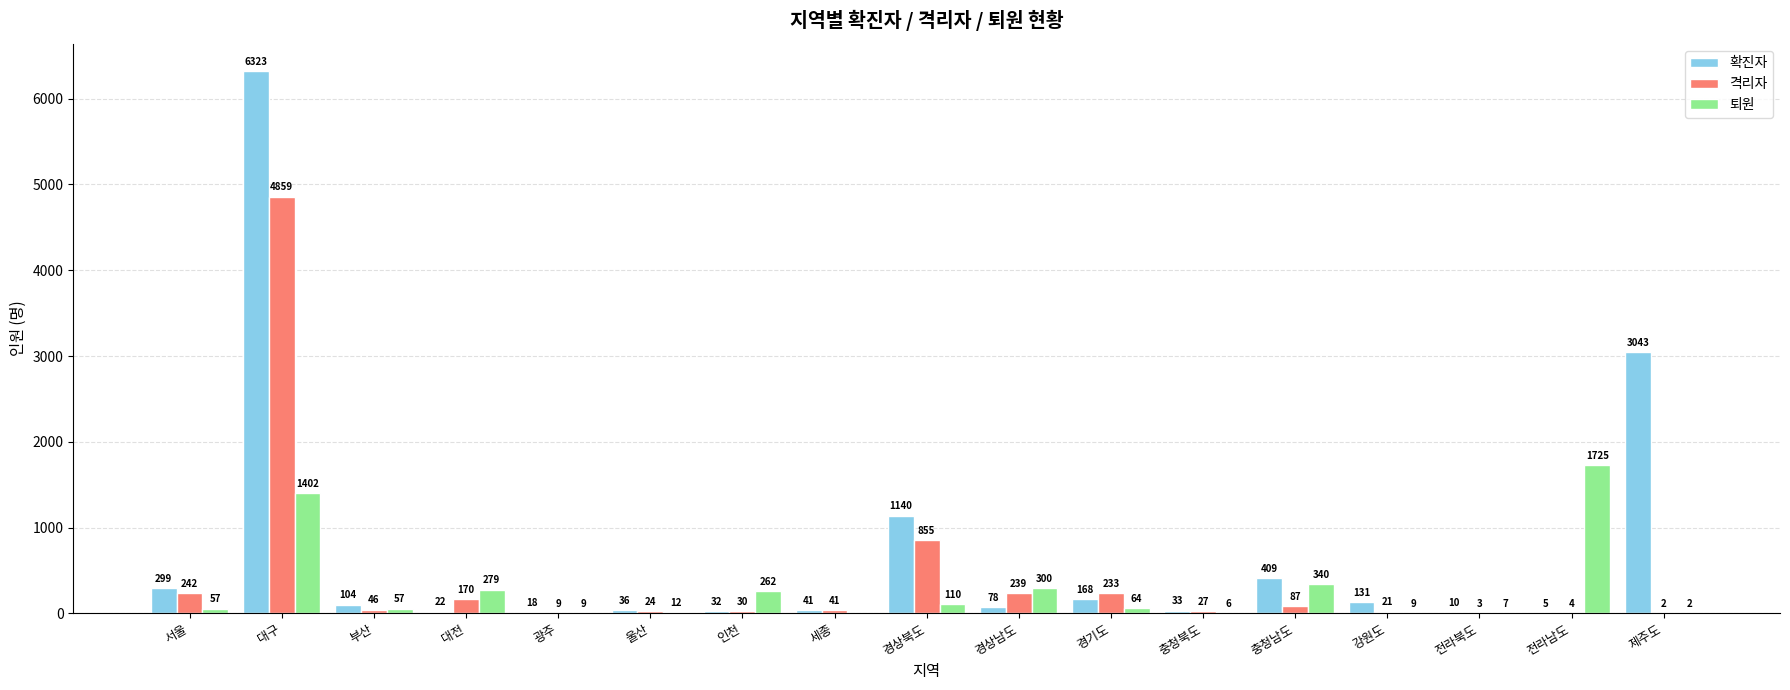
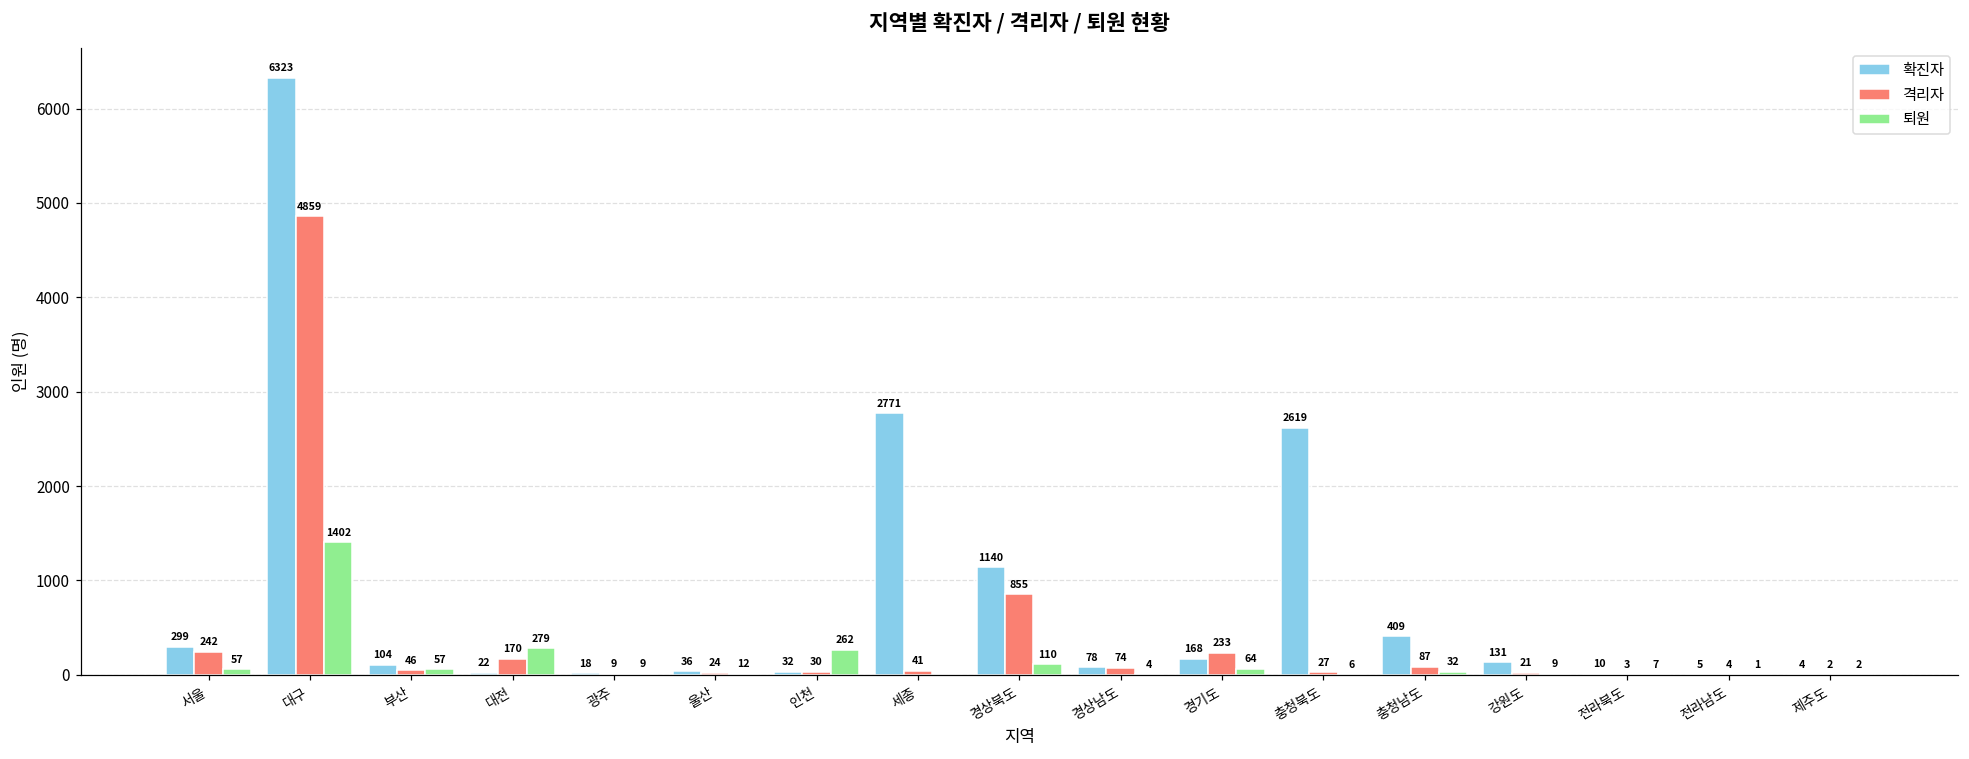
확진자, 세종: 41 -> 2771
격리자, 경상남도: 239 -> 74
퇴원, 경상남도: 300 -> 4
확진자, 충청북도: 33 -> 2619
퇴원, 충청남도: 340 -> 32
퇴원, 전라남도: 1725 -> 1
확진자, 제주도: 3043 -> 4
